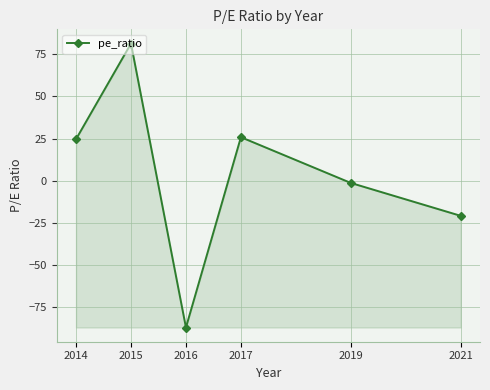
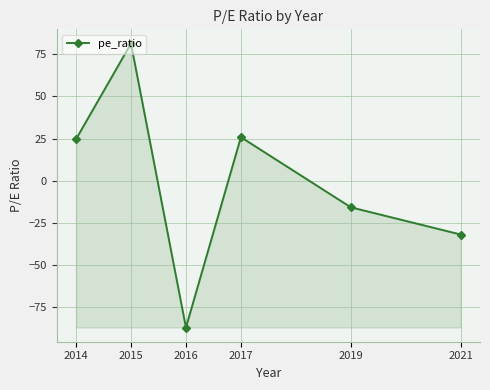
2019: -1 -> -16
2021: -21 -> -32
